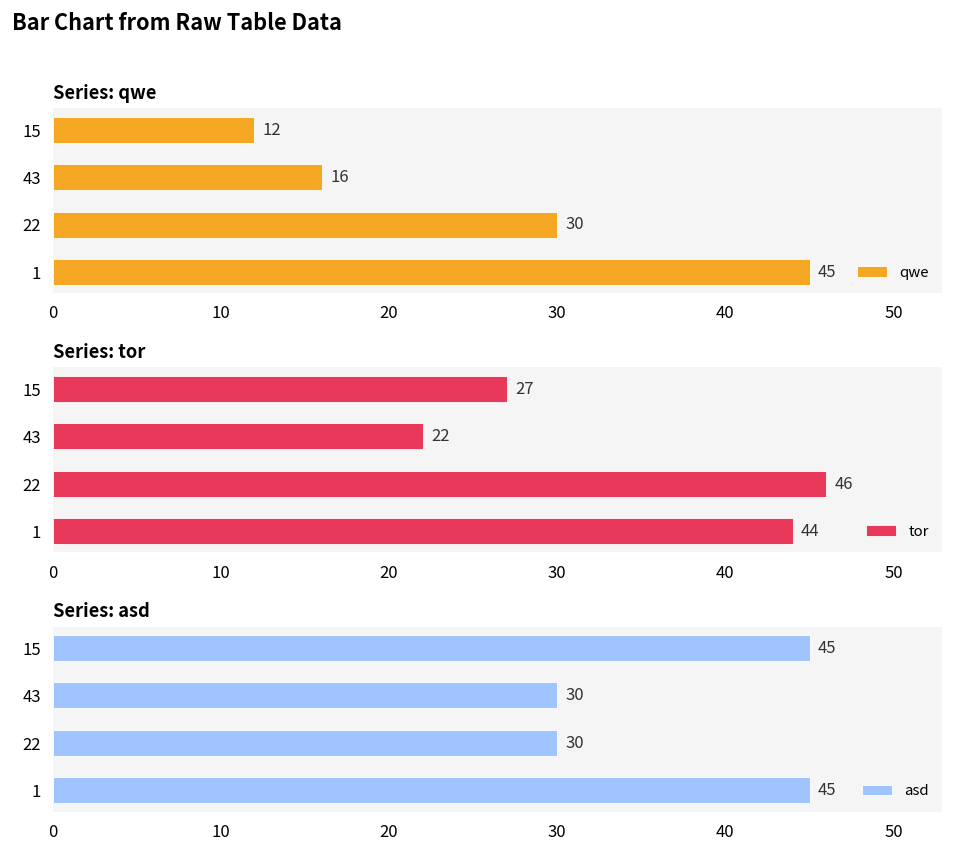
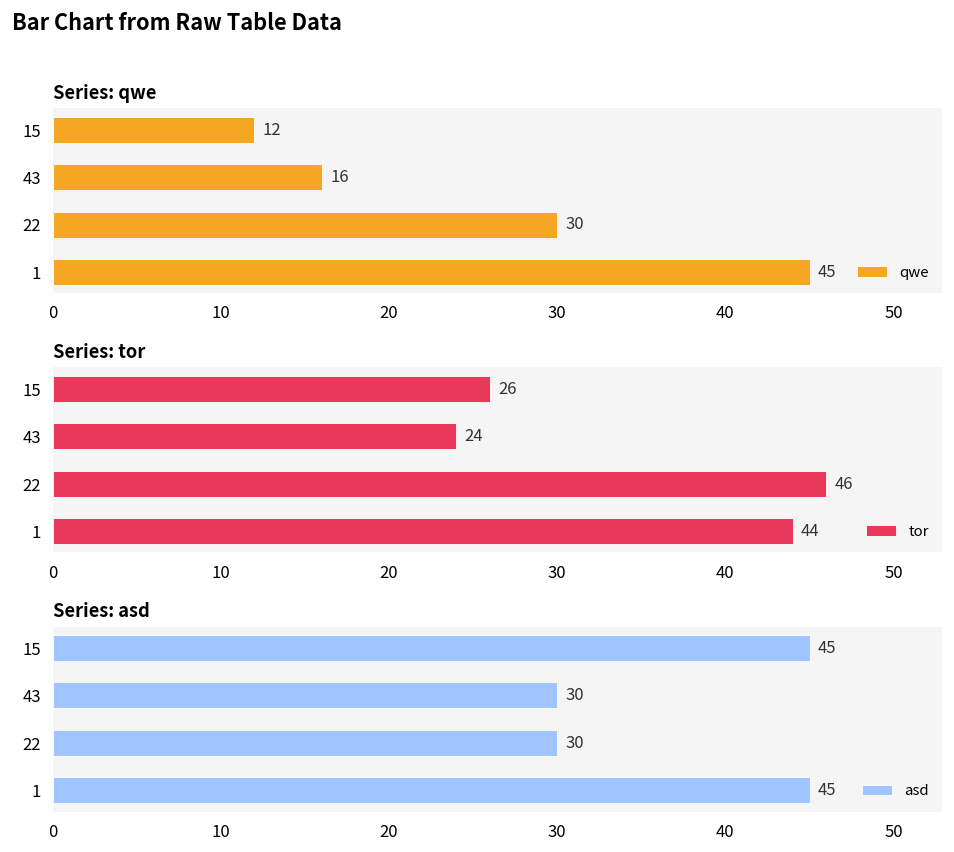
Series: tor, 15: 27 -> 26
Series: tor, 43: 22 -> 24
